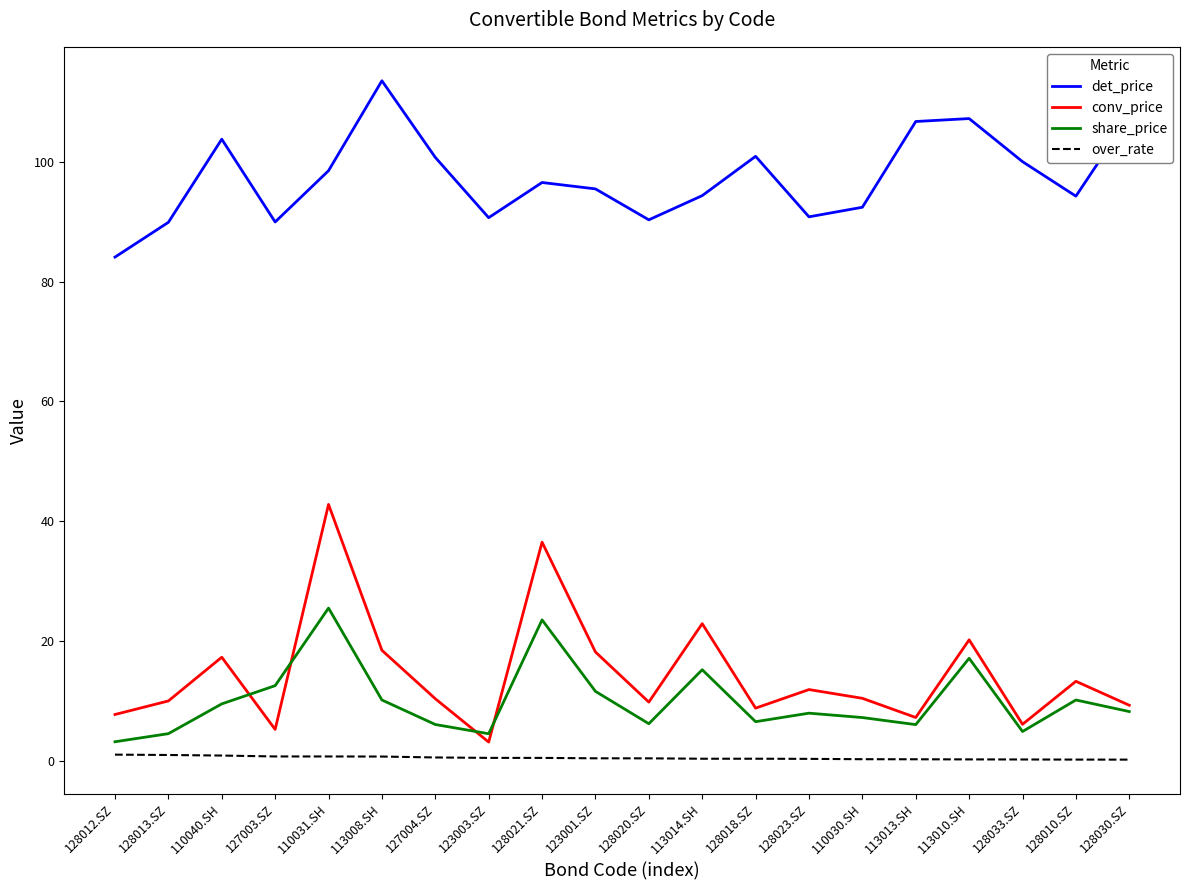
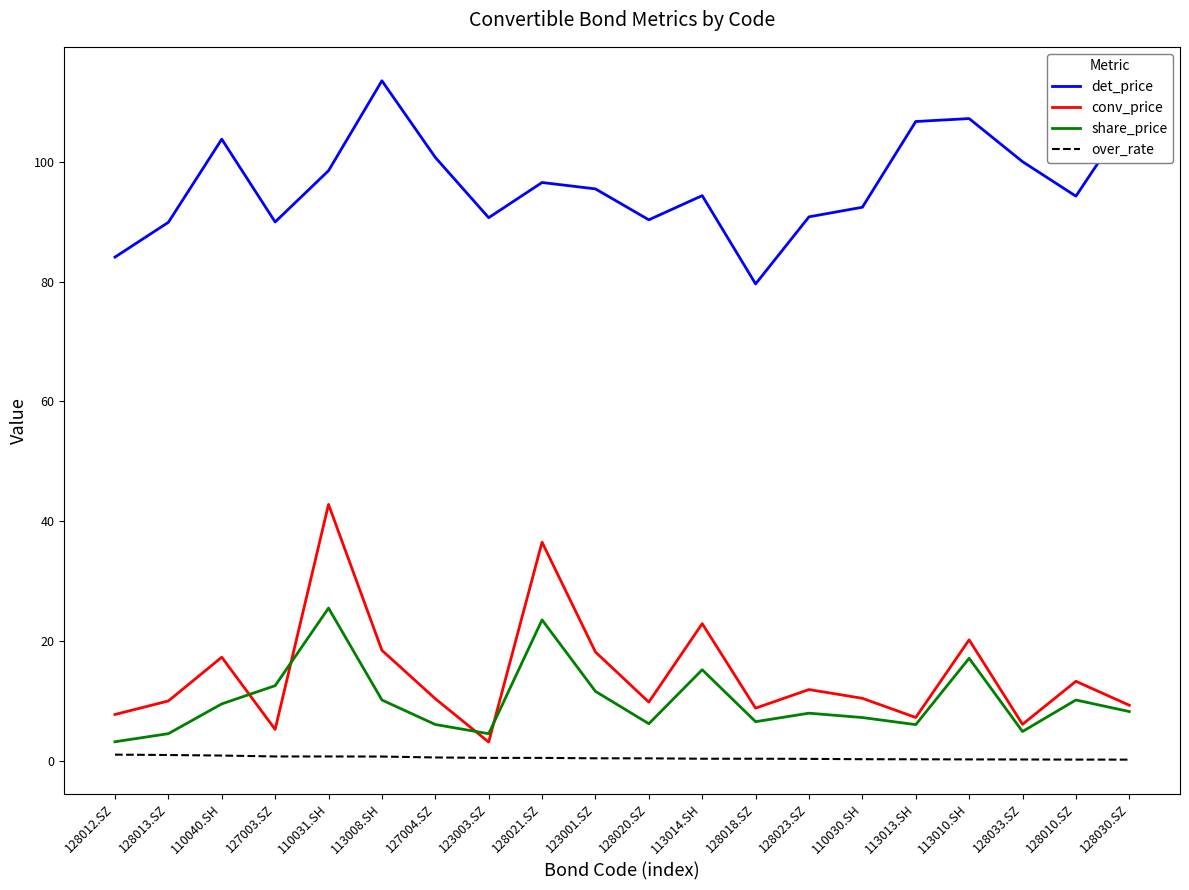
det_price, 128018.SZ: 101 -> 80
